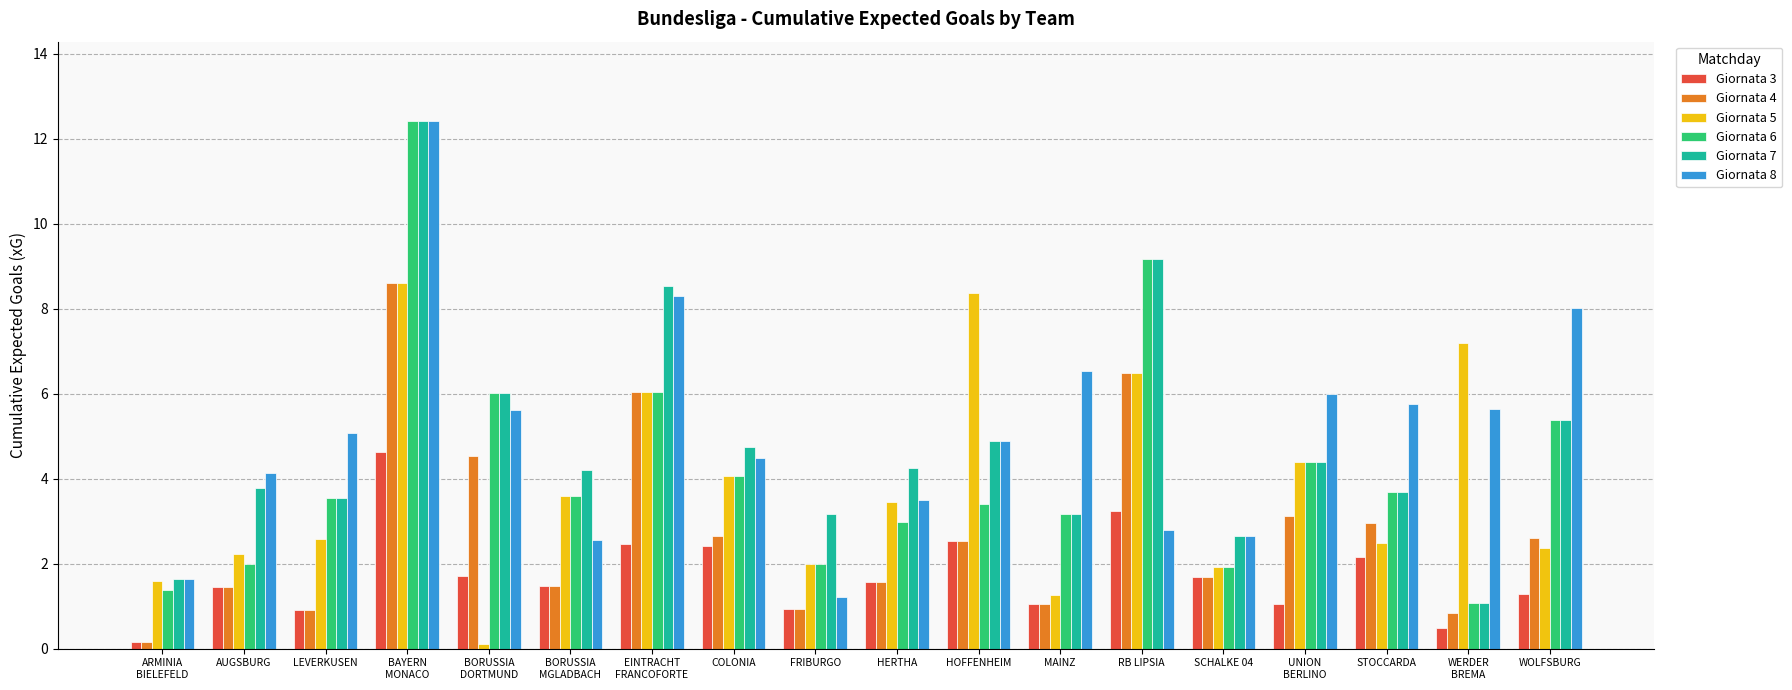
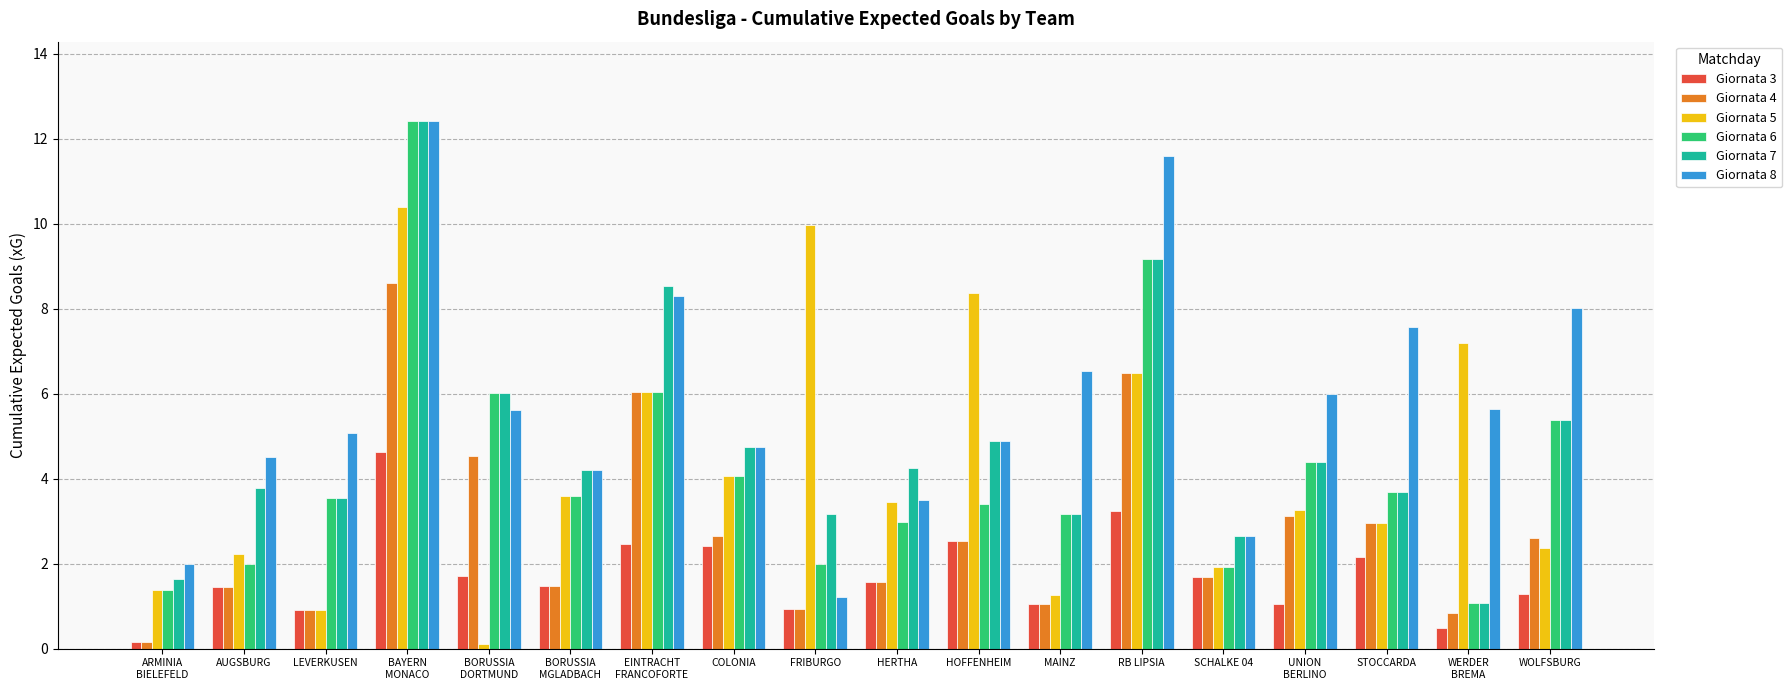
Giornata 5, ARMINIA BIELEFELD: 1.6 -> 1.4
Giornata 8, ARMINIA BIELEFELD: 1.6 -> 2.0
Giornata 8, AUGSBURG: 4.1 -> 4.5
Giornata 5, LEVERKUSEN: 2.6 -> 0.9
Giornata 5, BAYERN MONACO: 8.6 -> 10.4
Giornata 8, BORUSSIA MGLADBACH: 2.6 -> 4.2
Giornata 8, COLONIA: 4.5 -> 4.8
Giornata 5, FRIBURGO: 2.0 -> 10.0
Giornata 8, RB LIPSIA: 2.8 -> 11.6
Giornata 5, UNION BERLINO: 4.4 -> 3.3
Giornata 5, STOCCARDA: 2.5 -> 3.0
Giornata 8, STOCCARDA: 5.8 -> 7.6
